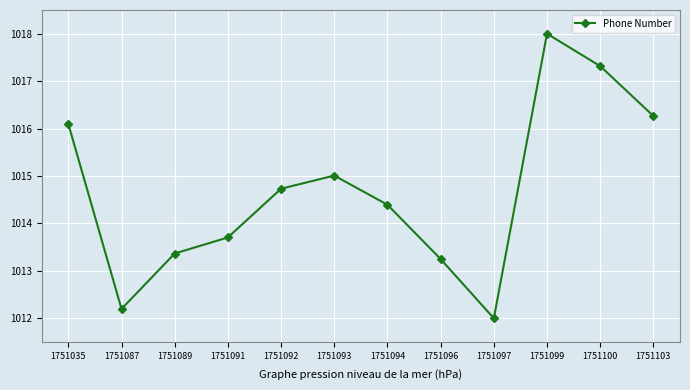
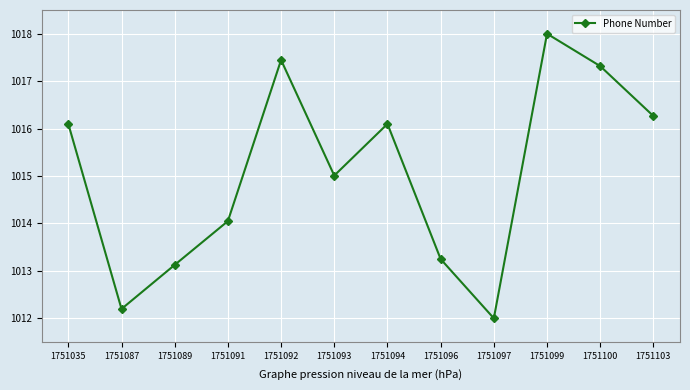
1751089: 1013.4 -> 1013.1
1751091: 1013.7 -> 1014.0
1751092: 1014.7 -> 1017.4
1751094: 1014.4 -> 1016.1
